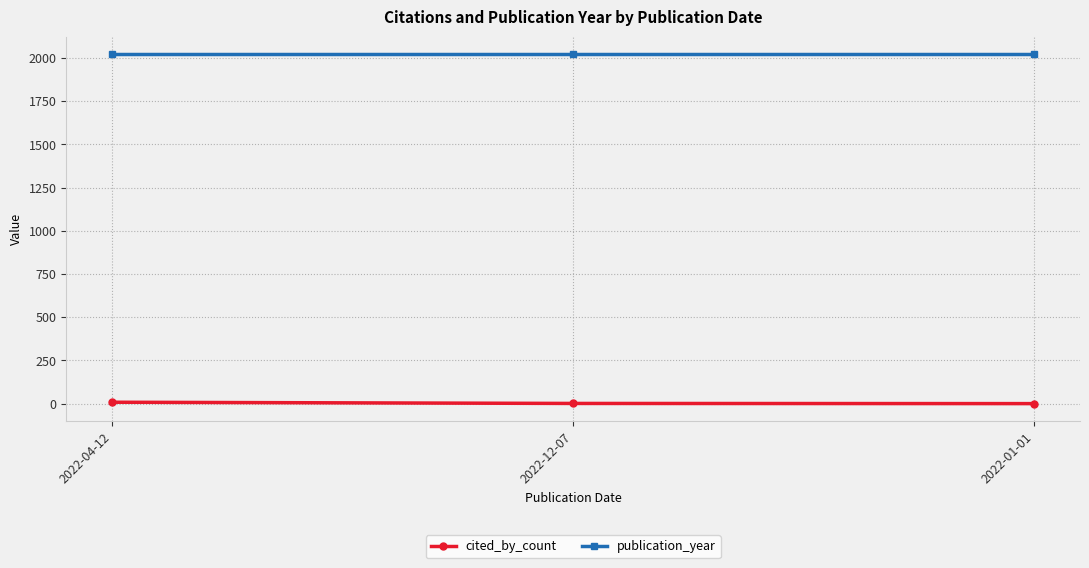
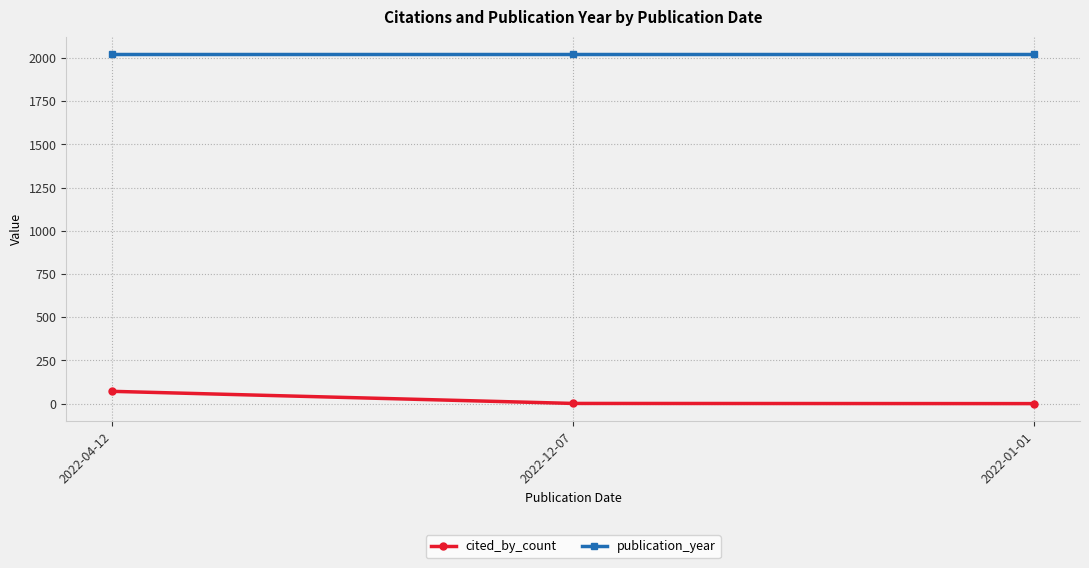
cited_by_count, 2022-04-12: 10 -> 70
